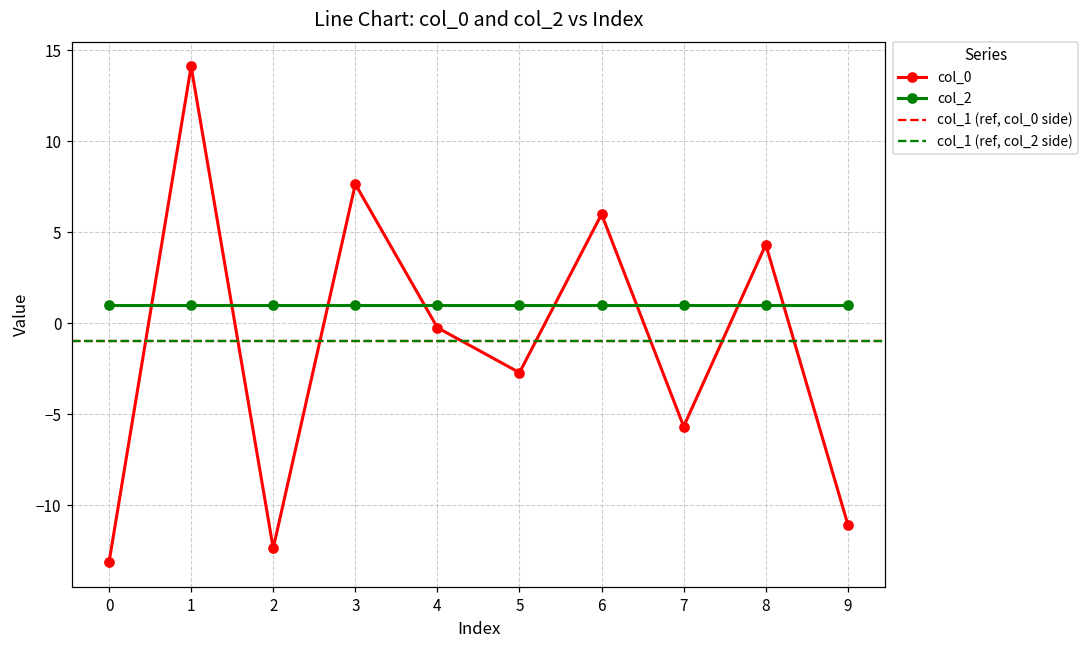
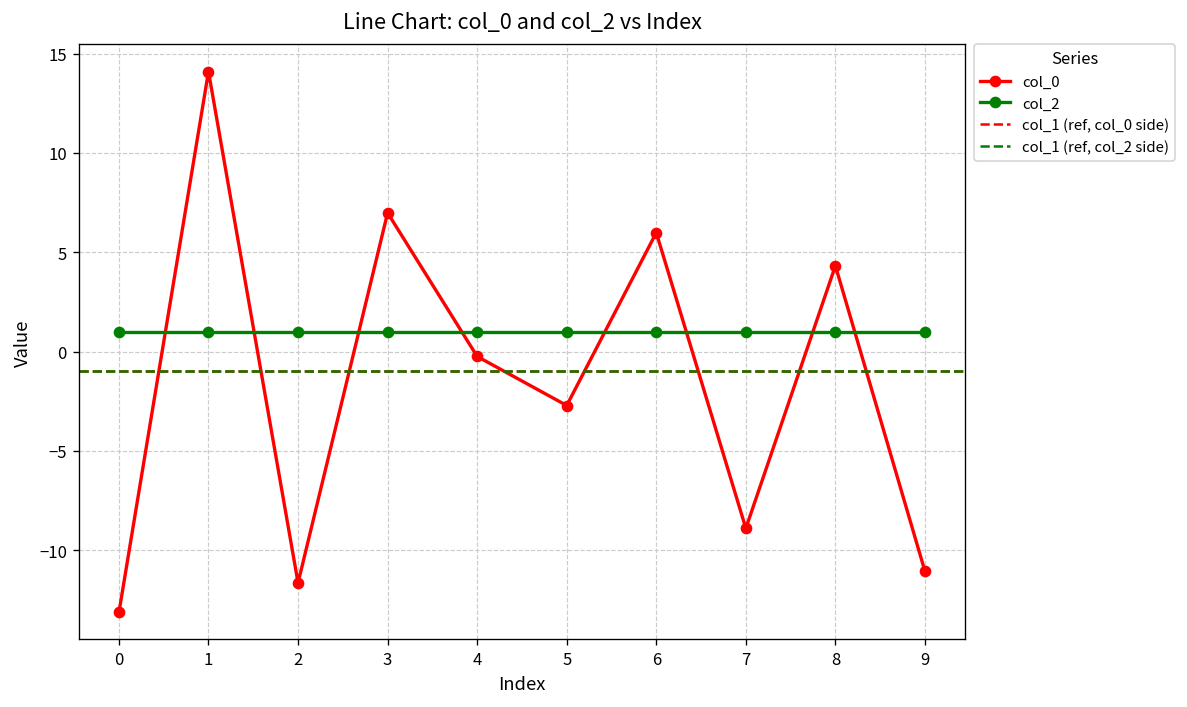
col_0, 2: -12.4 -> -11.6
col_0, 3: 7.6 -> 7.0
col_0, 7: -5.7 -> -8.9
